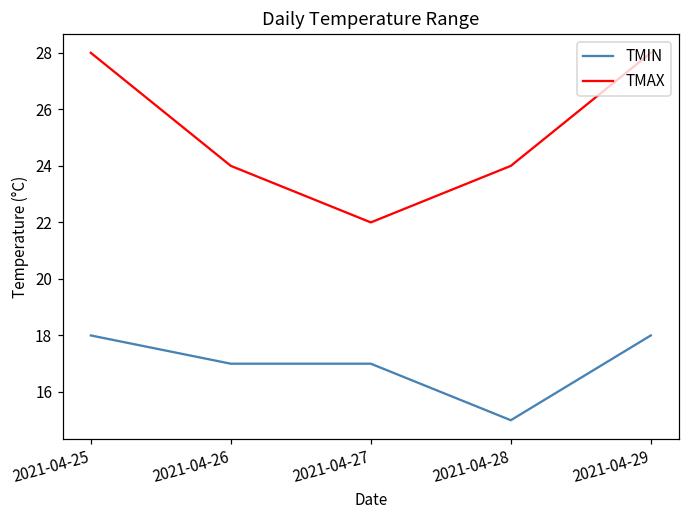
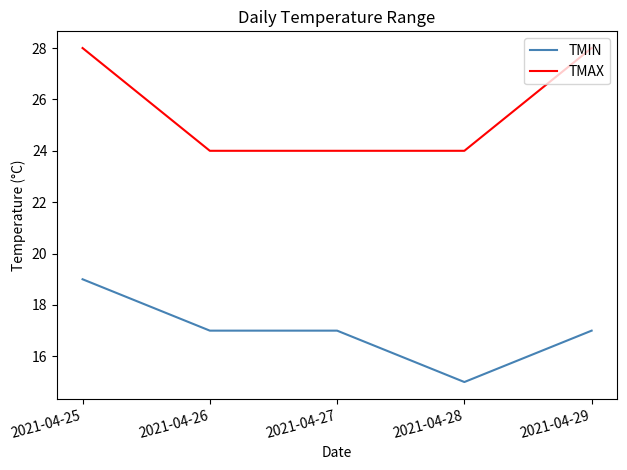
TMIN, 2021-04-25: 18 -> 19
TMAX, 2021-04-27: 22 -> 24
TMIN, 2021-04-29: 18 -> 17
